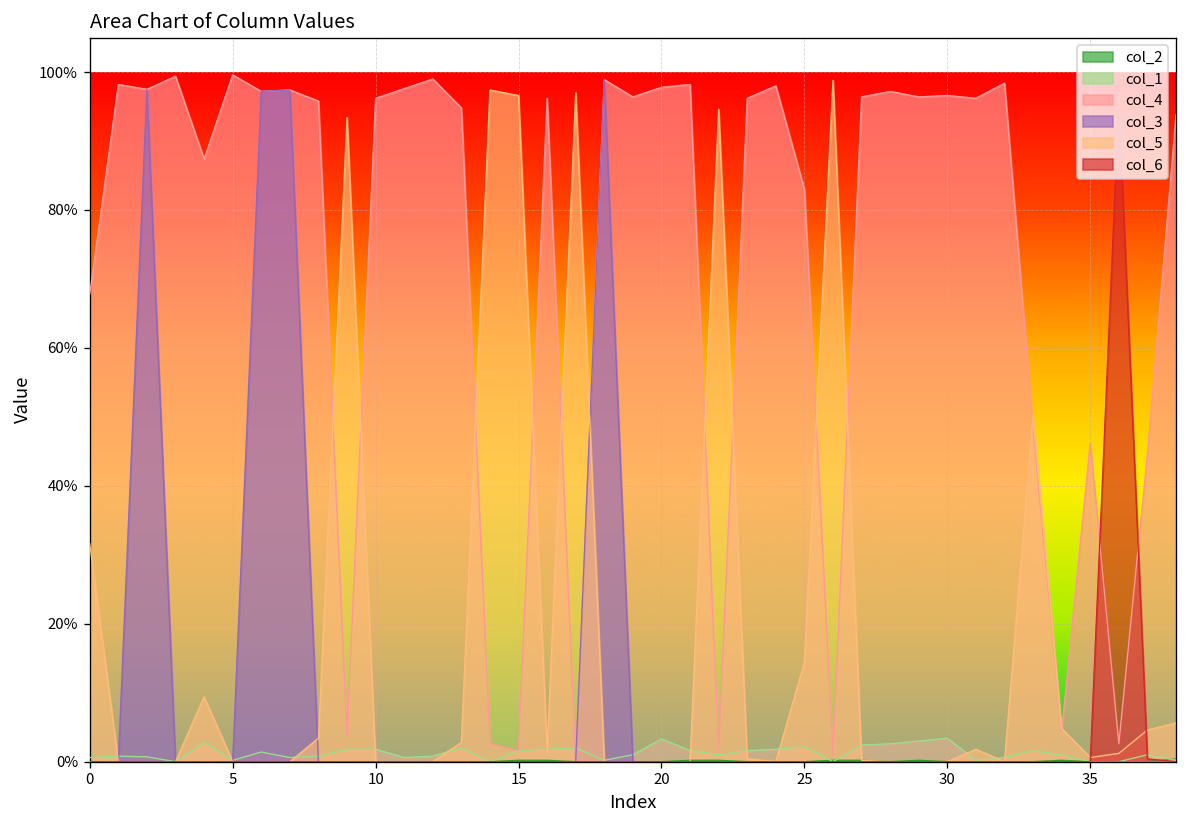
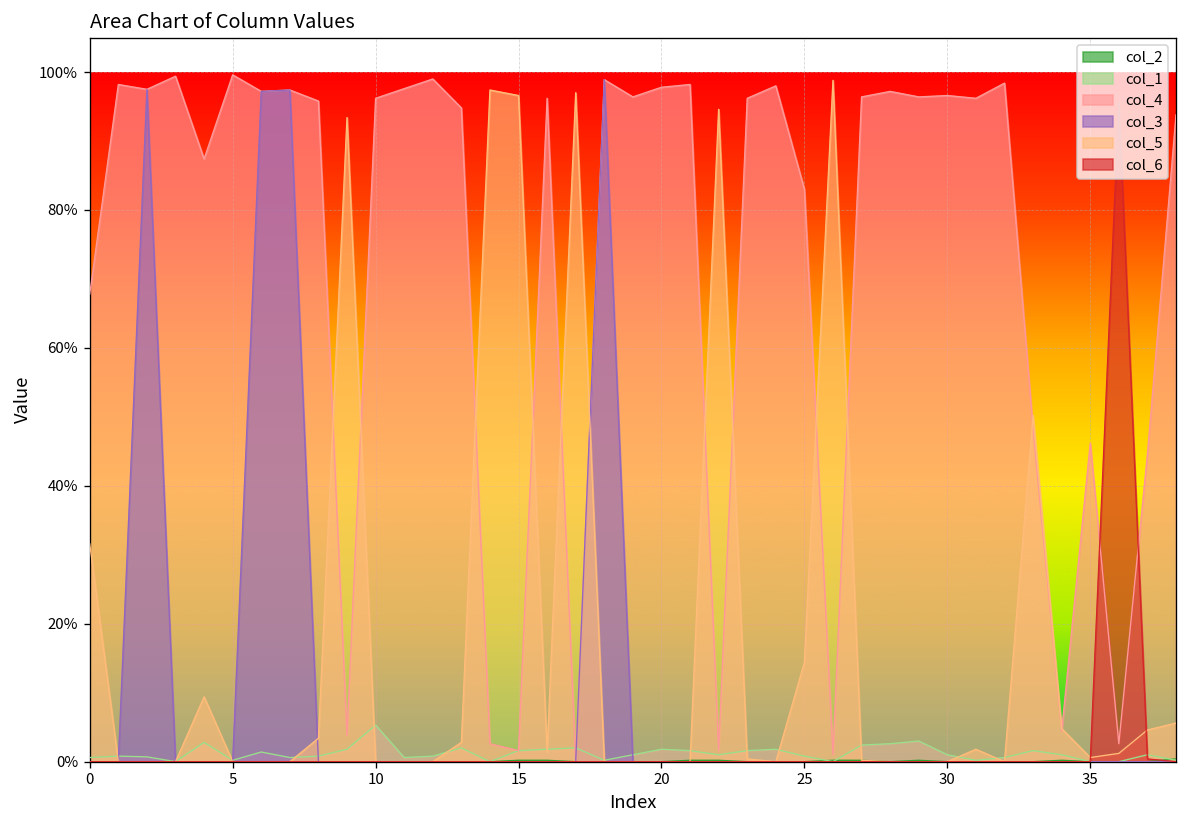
col_1, 10: 2% -> 5%
col_1, 20: 3% -> 2%
col_1, 25: 2% -> 1%
col_1, 30: 3% -> 1%
